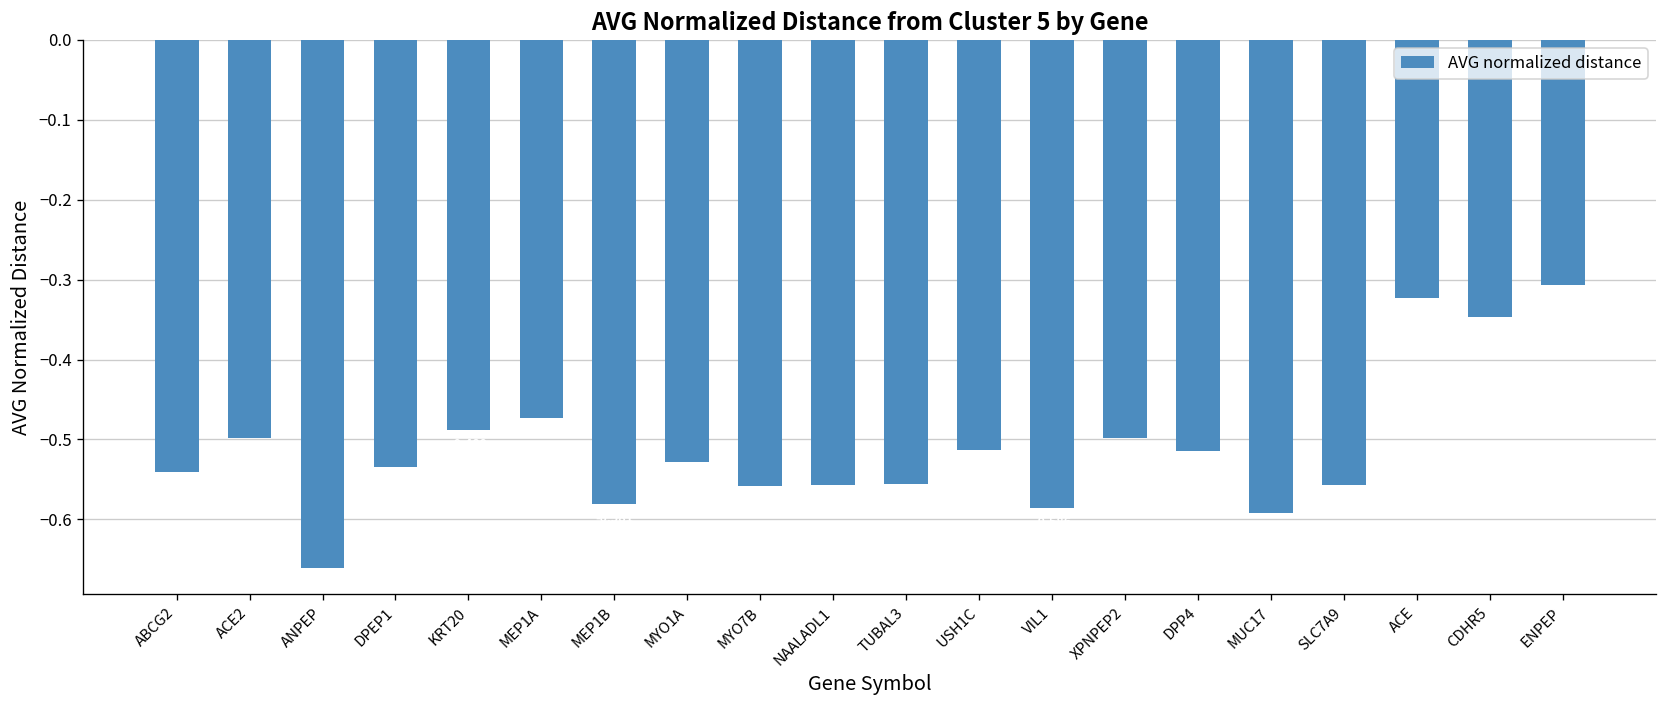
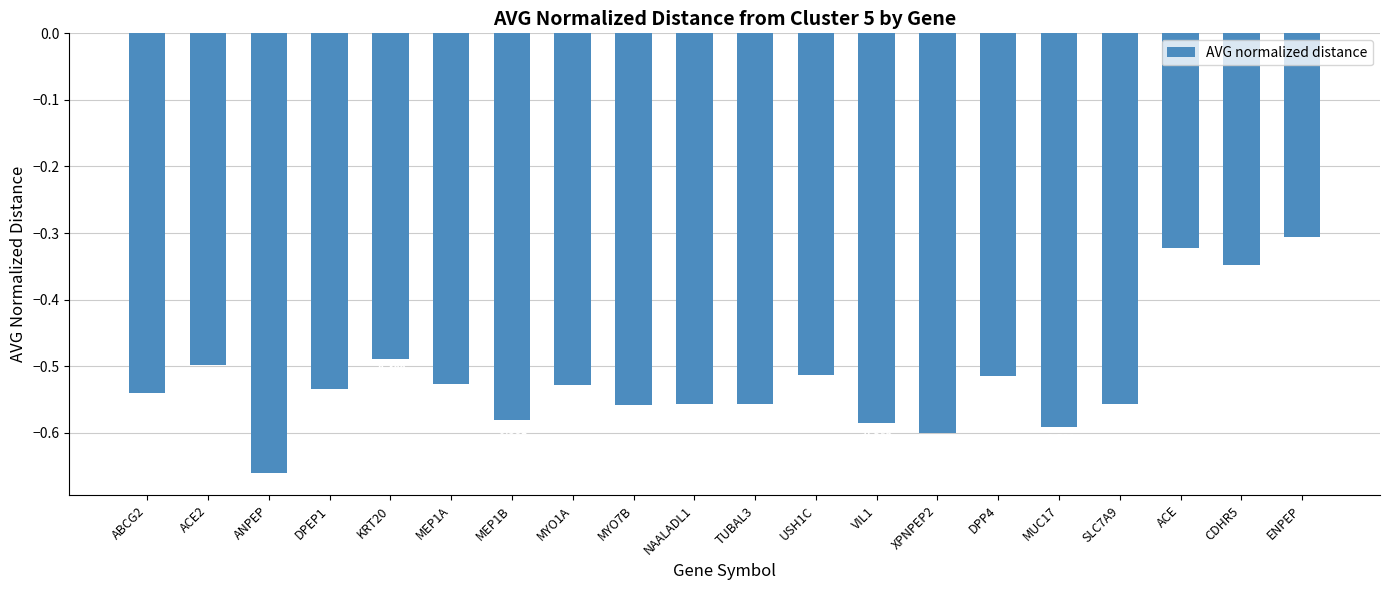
MEP1A: -0.47 -> -0.53
XPNPEP2: -0.50 -> -0.60
